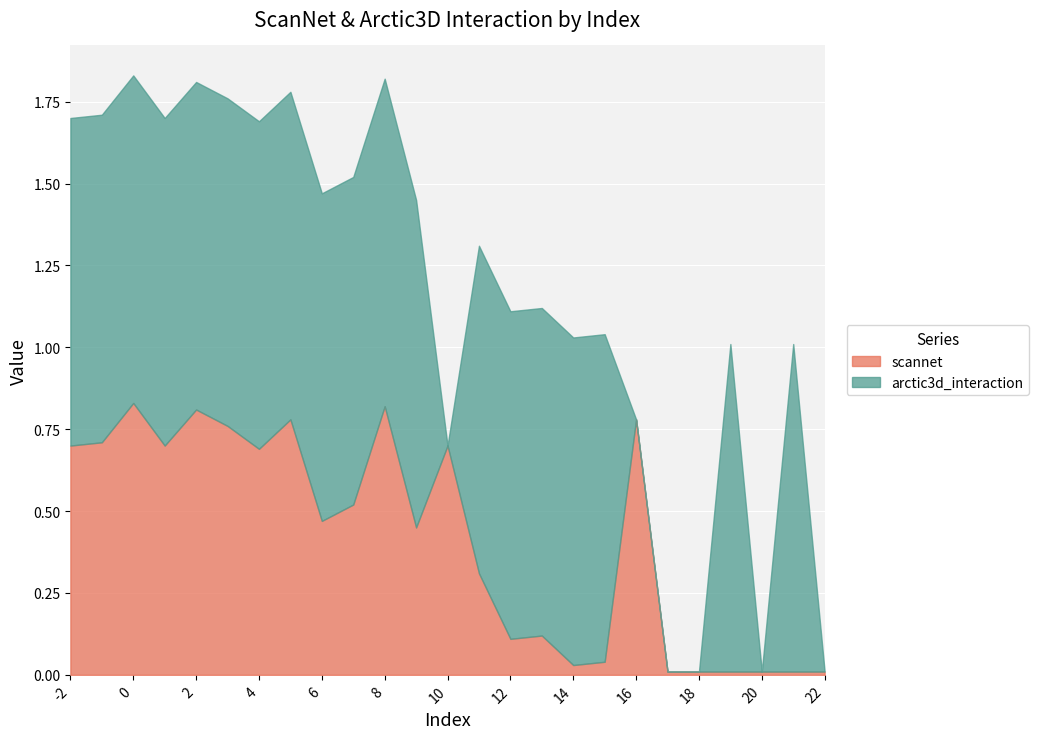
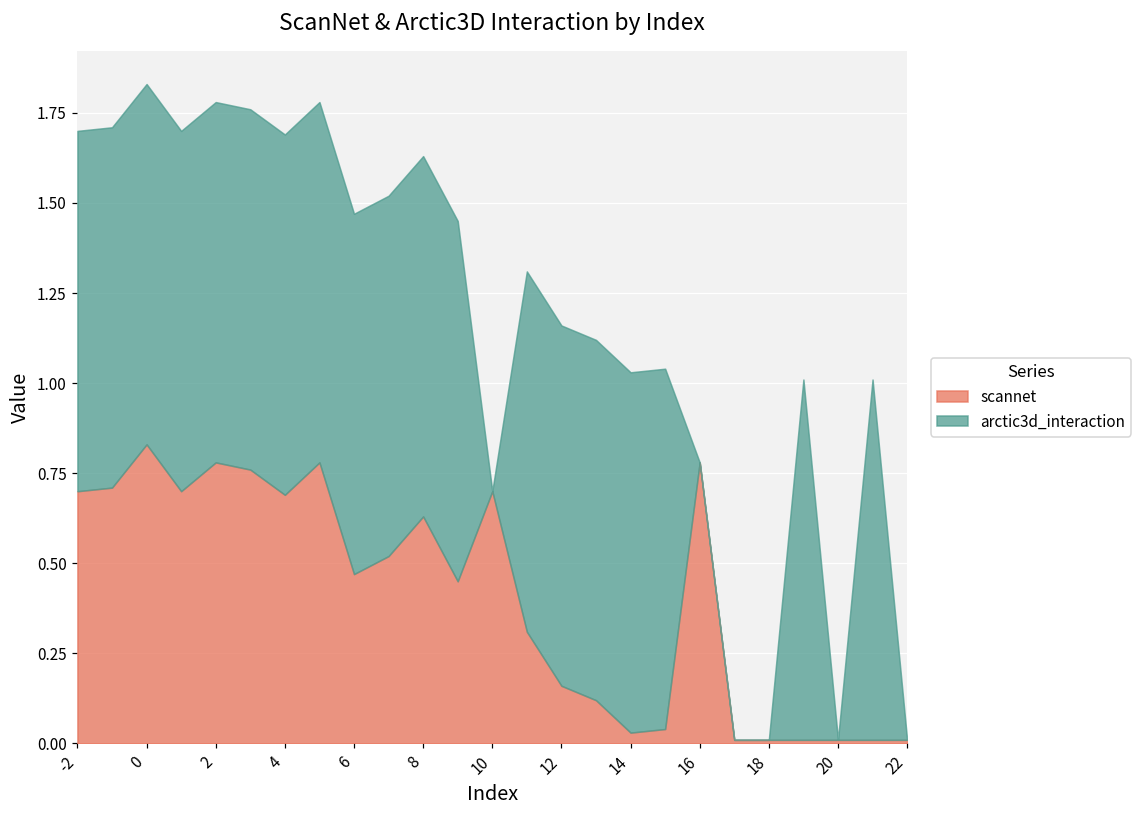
scannet, 2: 0.81 -> 0.78
scannet, 8: 0.82 -> 0.63
scannet, 12: 0.11 -> 0.16
